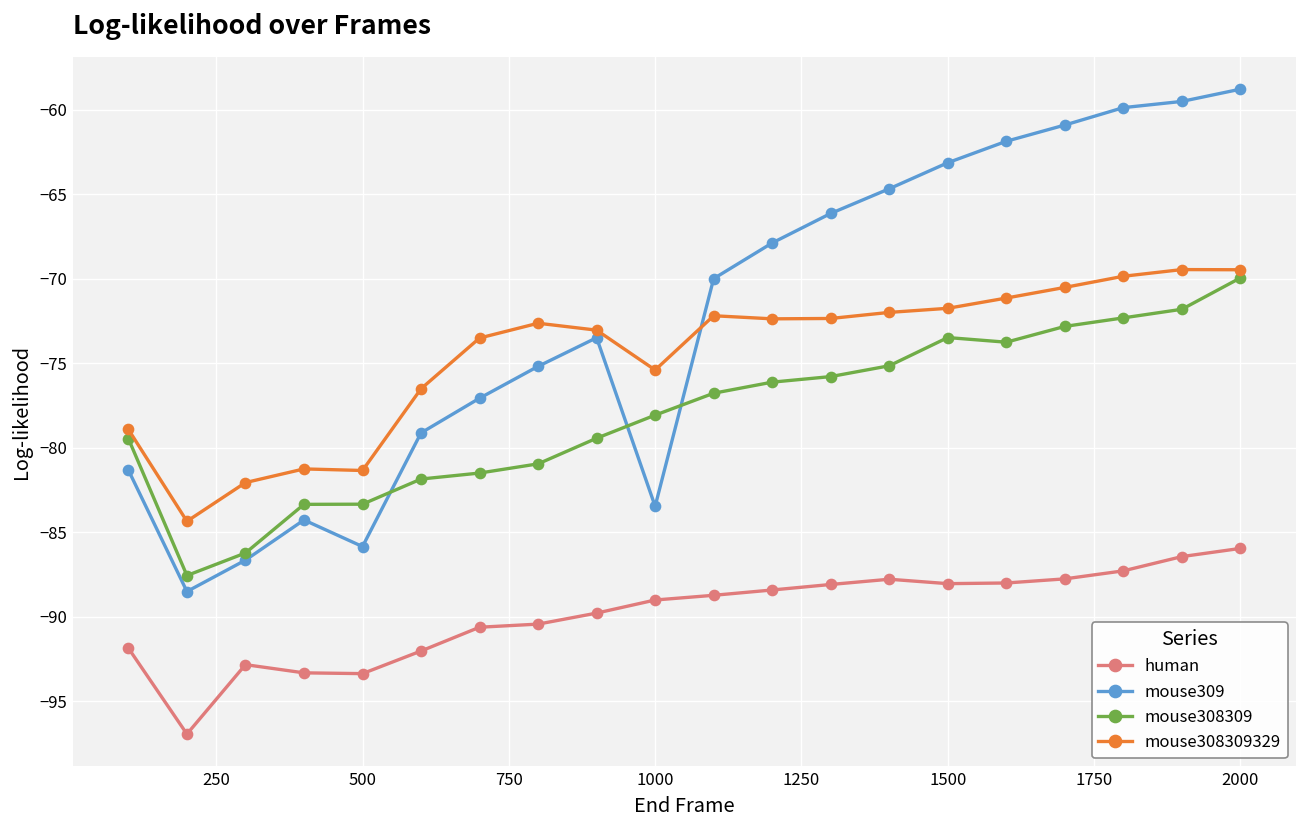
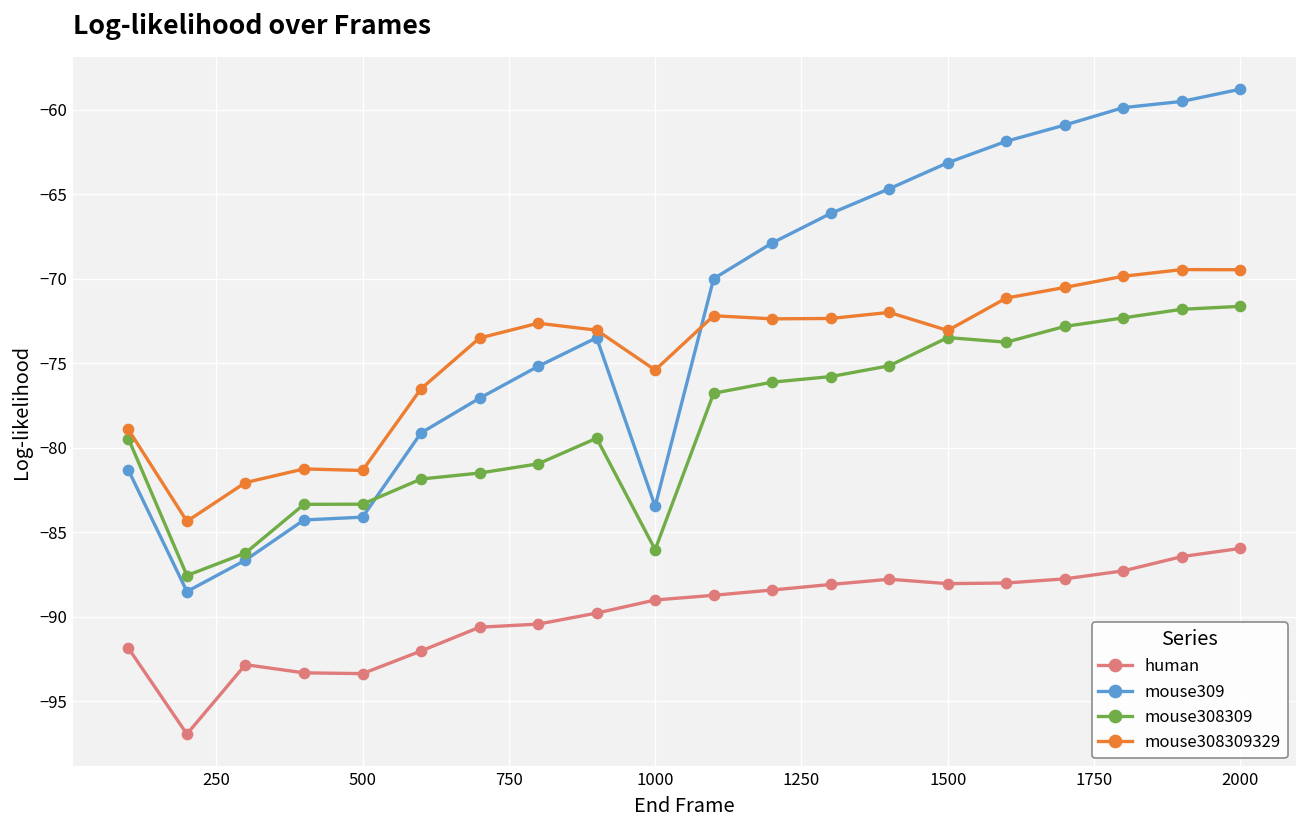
mouse309, 500: -85.8 -> -84.1
mouse308309, 1000: -78.1 -> -86.0
mouse308309329, 1500: -71.7 -> -73.1
mouse308309, 2000: -69.9 -> -71.6
